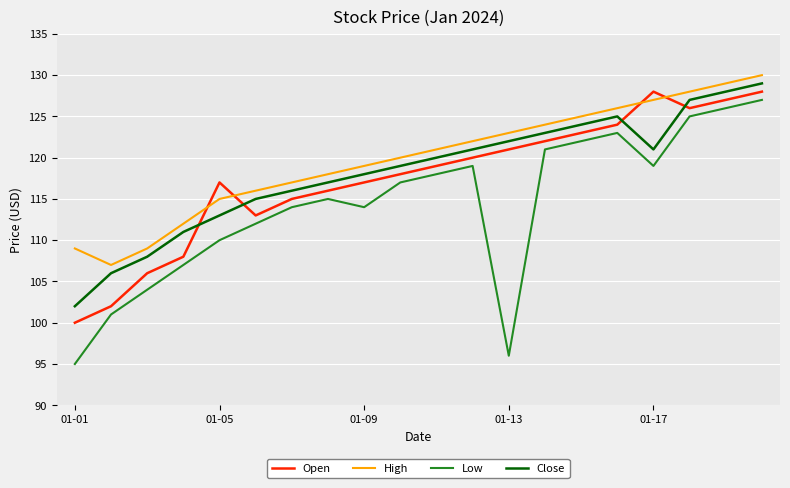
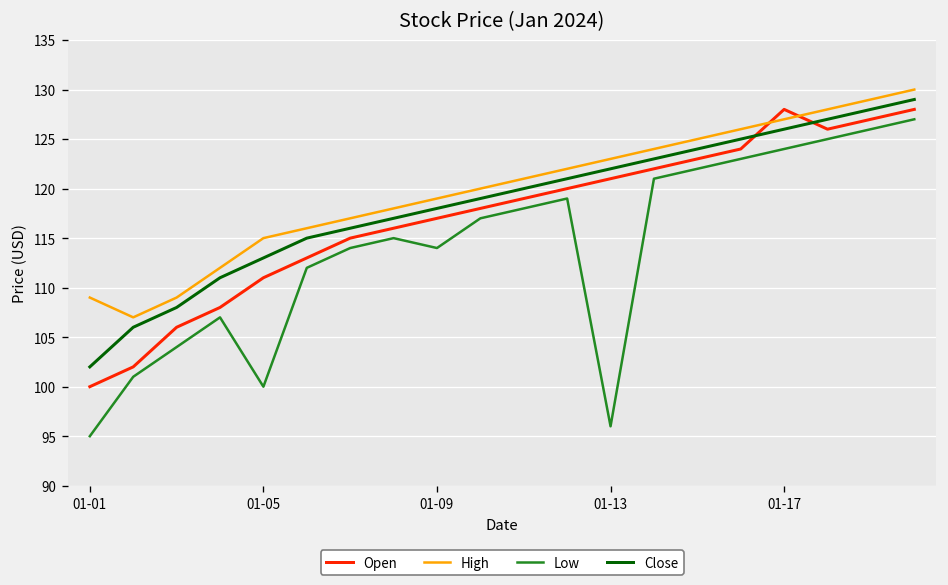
Open, 01-05: 117 -> 111
Low, 01-05: 110 -> 100
Low, 01-17: 119 -> 124
Close, 01-17: 121 -> 126
